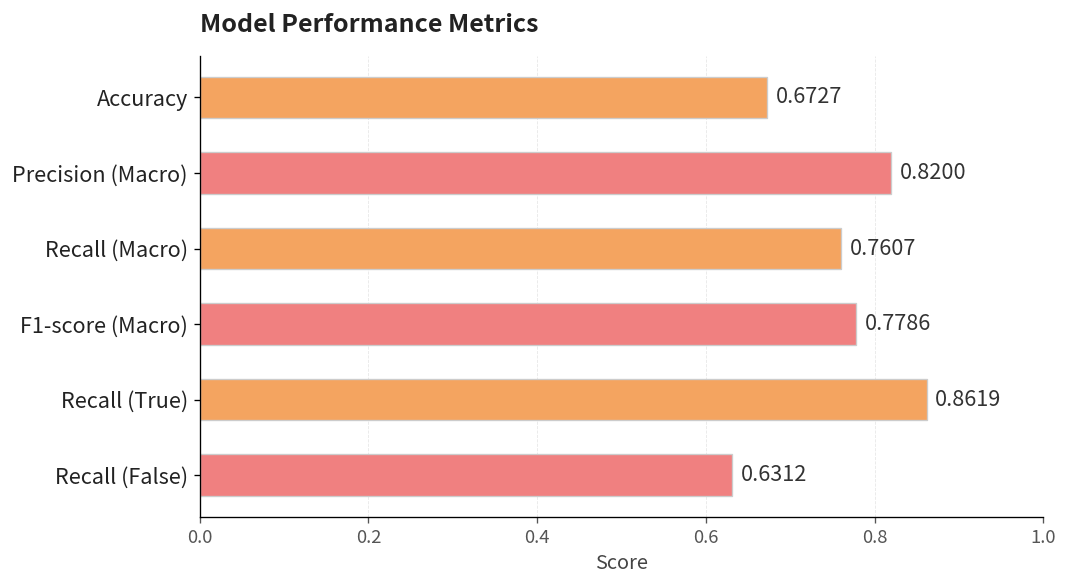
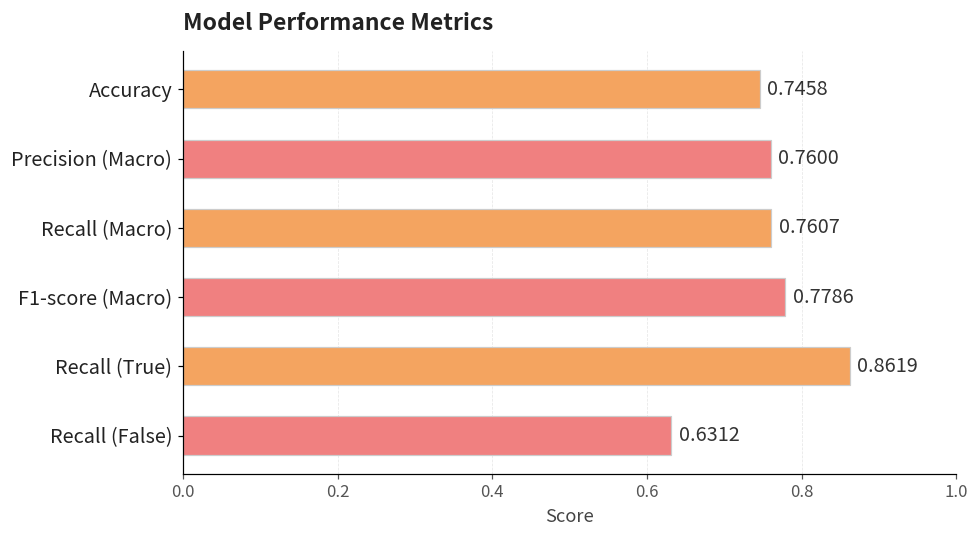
Accuracy: 0.6727 -> 0.7458
Precision (Macro): 0.8200 -> 0.7600
